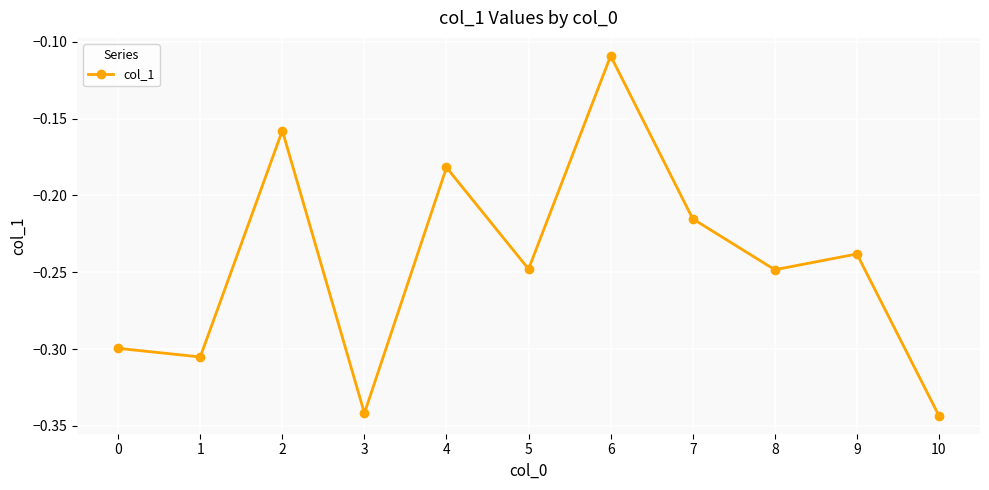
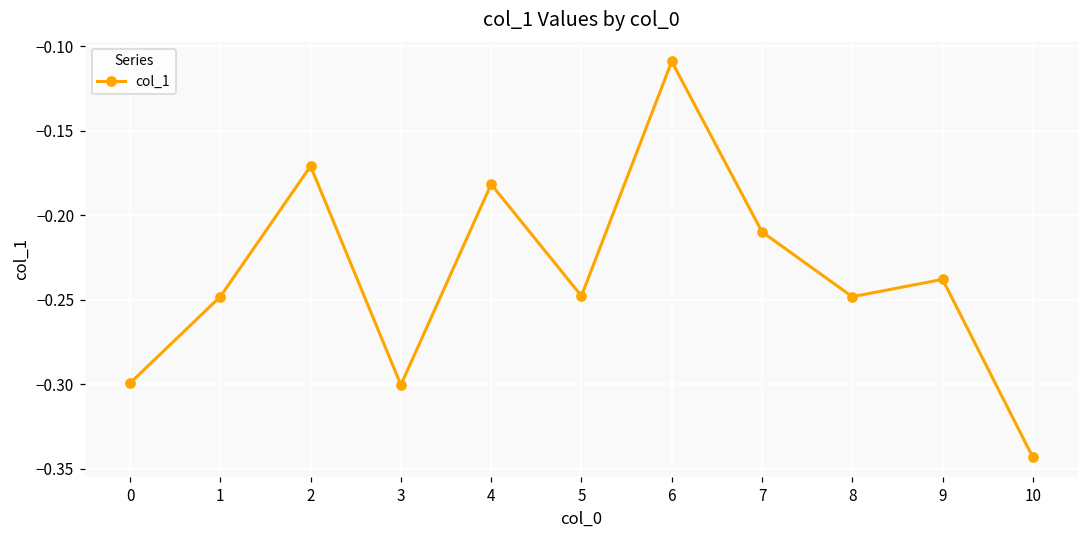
1: -0.305 -> -0.248
2: -0.158 -> -0.171
3: -0.342 -> -0.301
7: -0.215 -> -0.210
